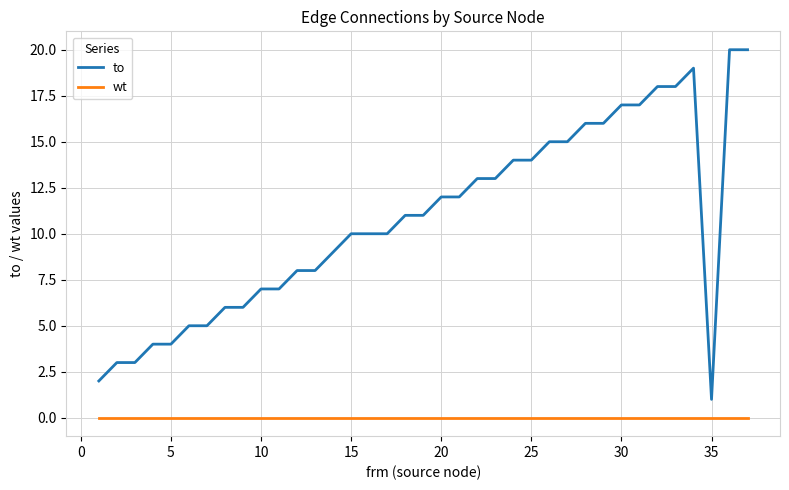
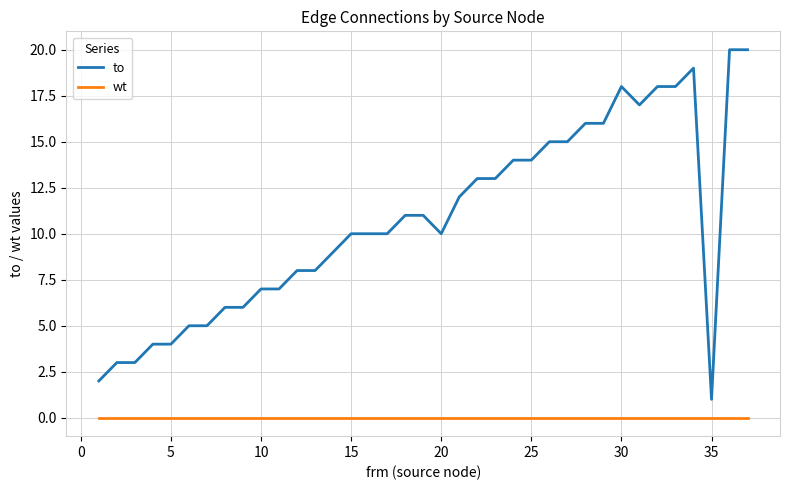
to, 20: 12 -> 10
to, 30: 17 -> 18
